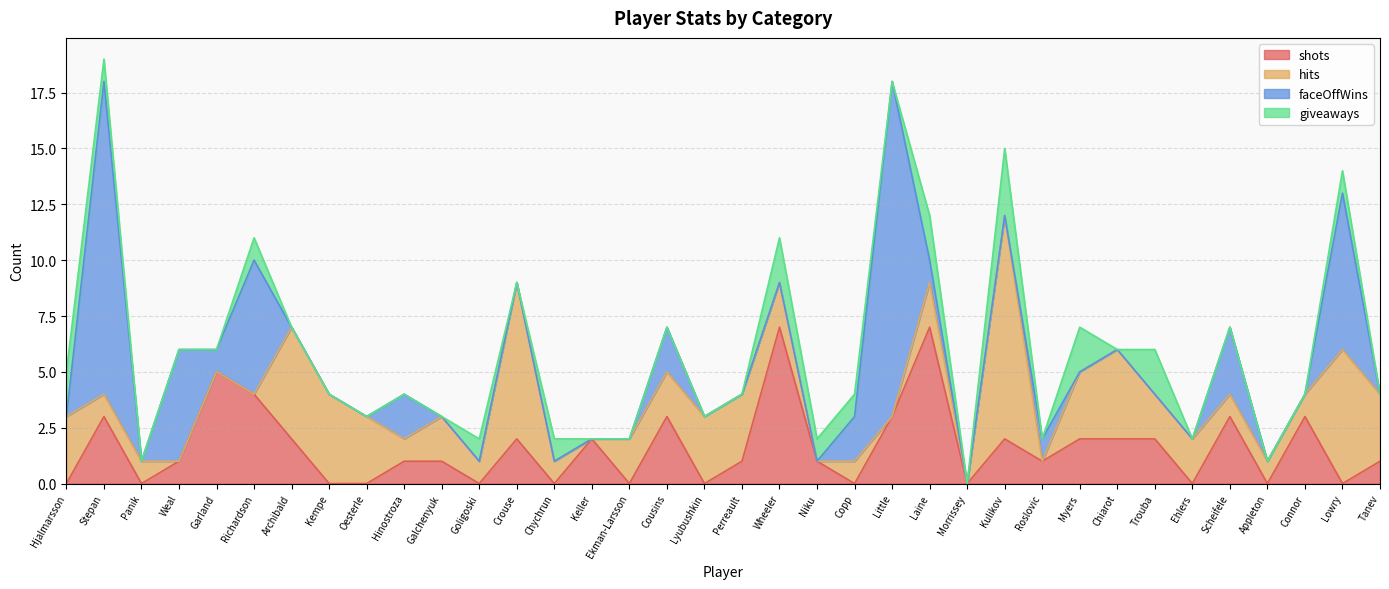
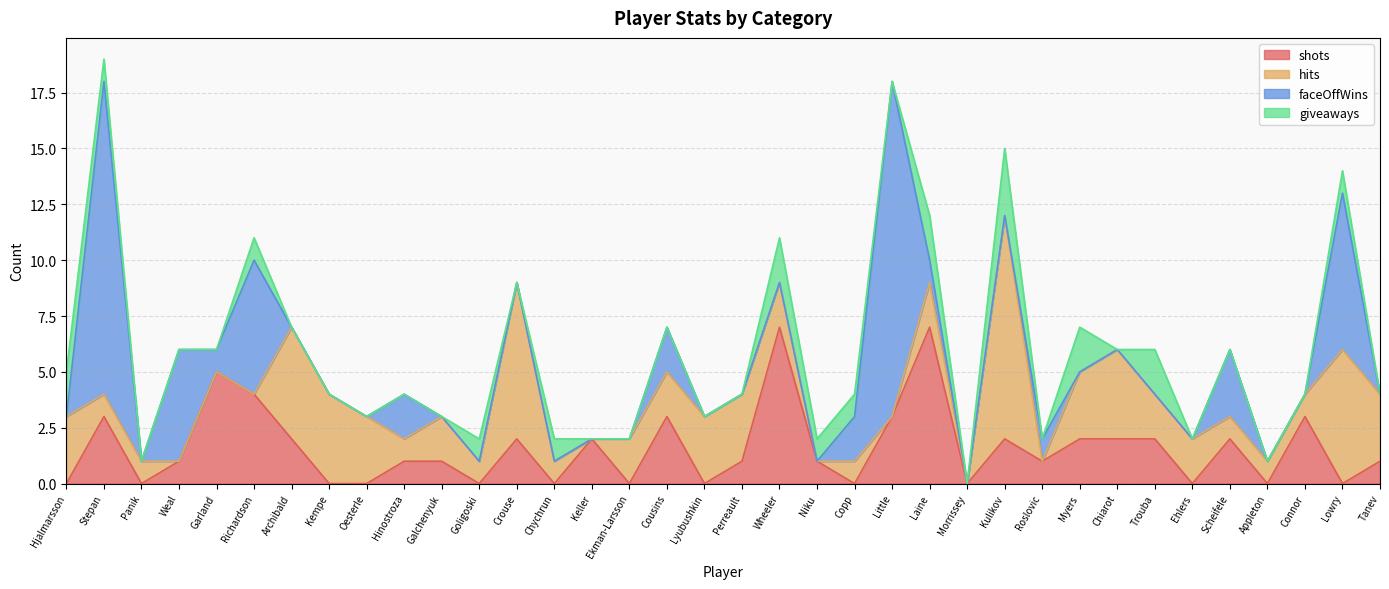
shots, Scheifele: 3 -> 2
